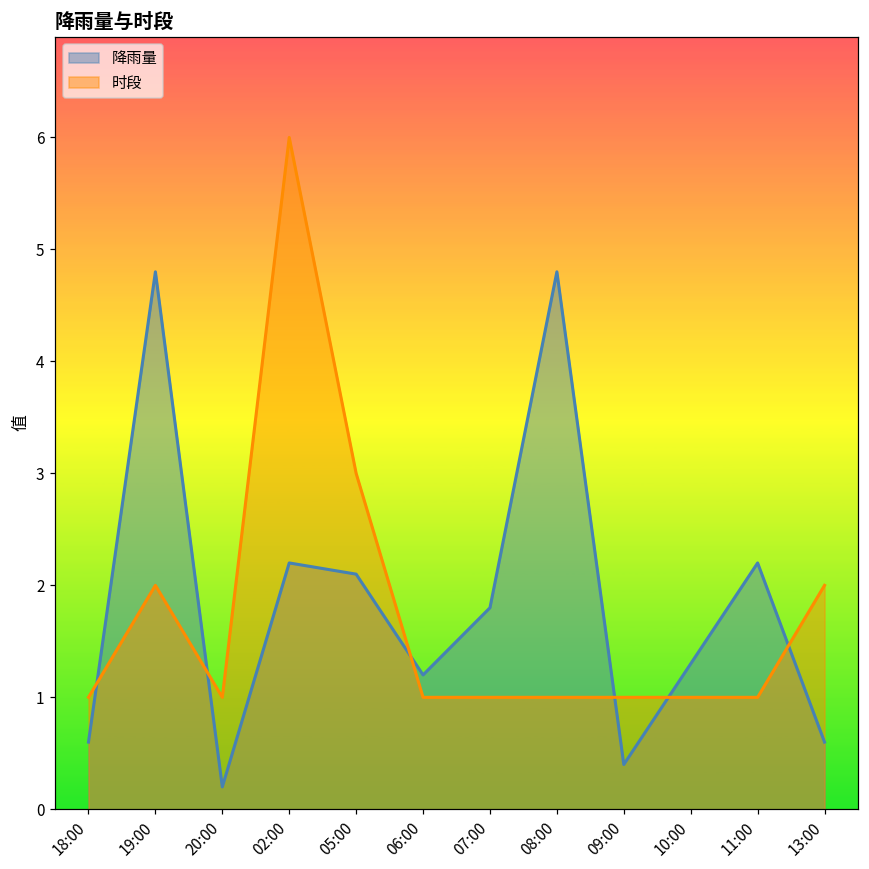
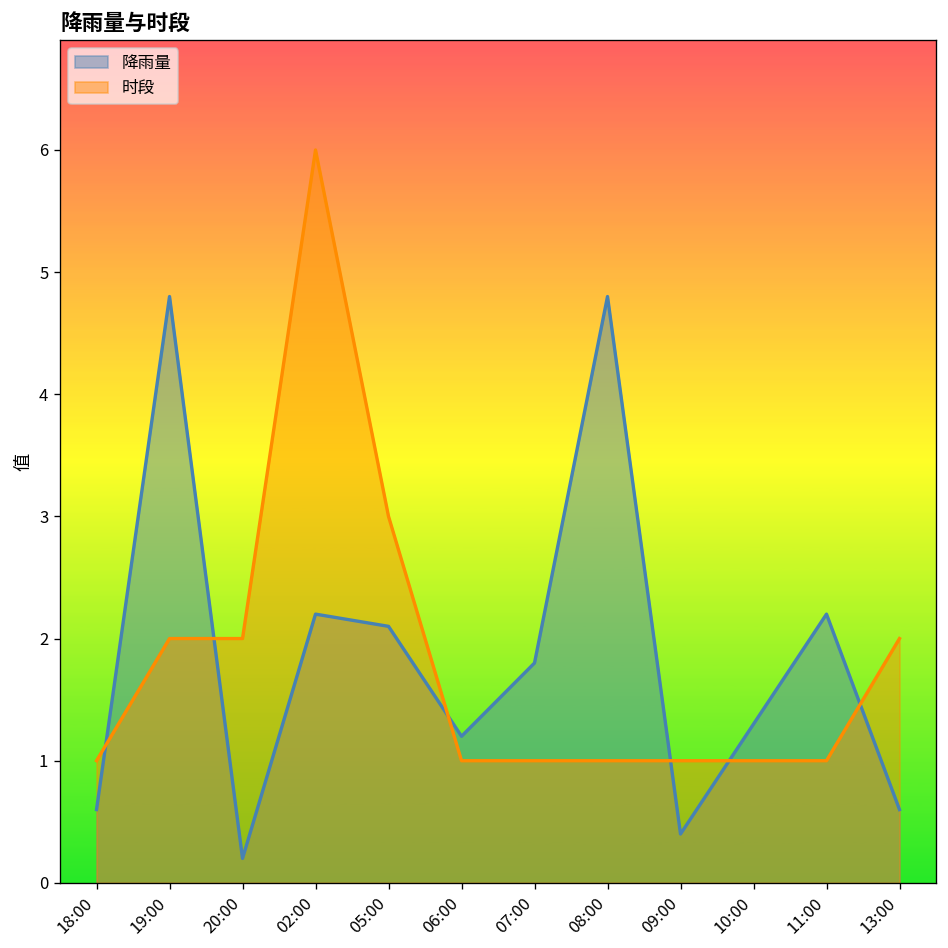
时段, 20:00: 1 -> 2
